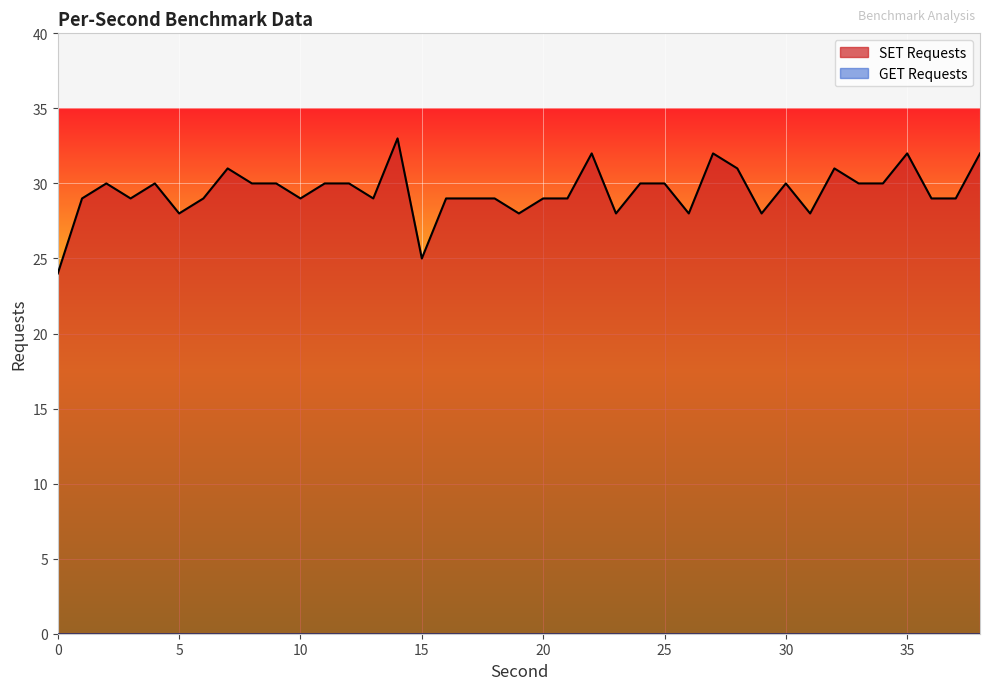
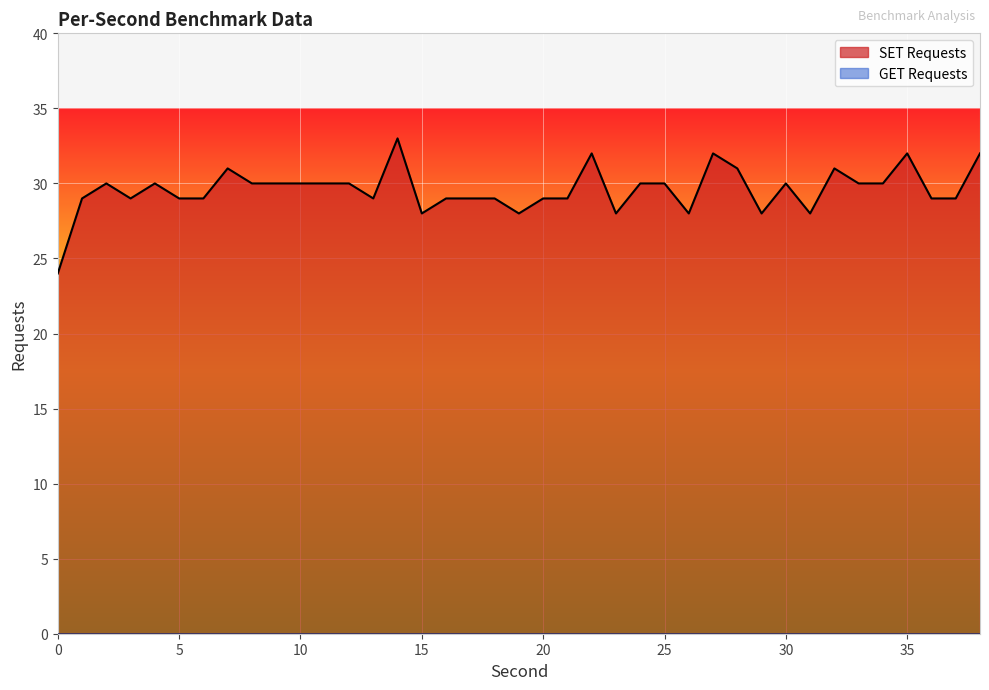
SET Requests, 5: 28 -> 29
SET Requests, 10: 29 -> 30
SET Requests, 15: 25 -> 28
